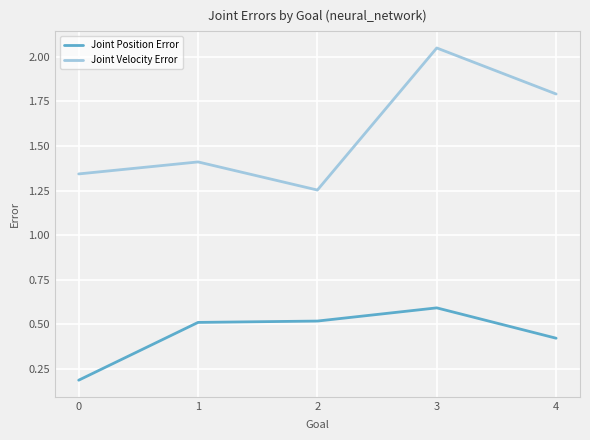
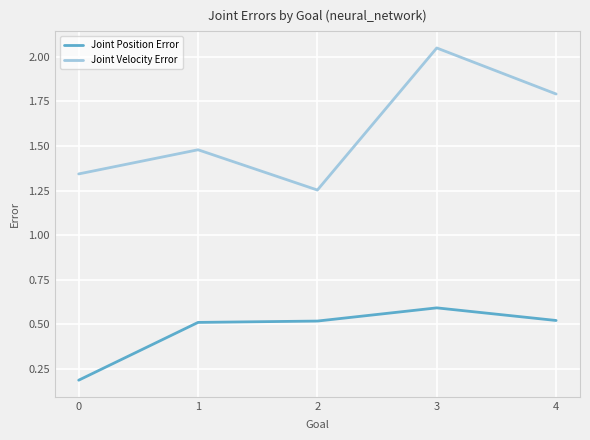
Joint Velocity Error, 1: 1.41 -> 1.48
Joint Position Error, 4: 0.42 -> 0.52
